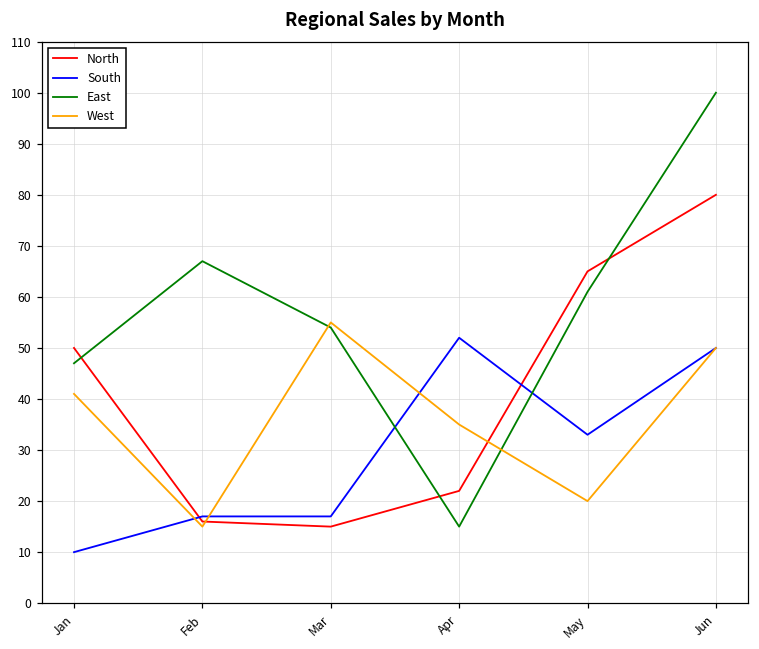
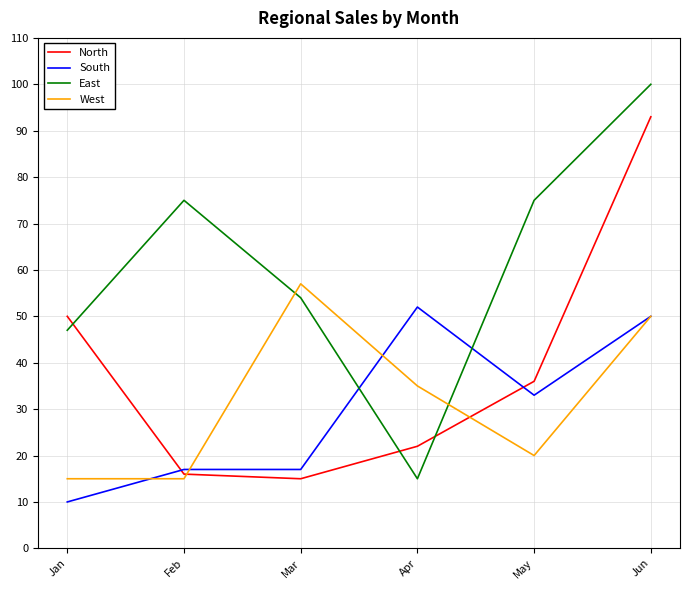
West, Jan: 41 -> 15
East, Feb: 67 -> 75
West, Mar: 55 -> 57
North, May: 65 -> 36
East, May: 61 -> 75
North, Jun: 80 -> 93
